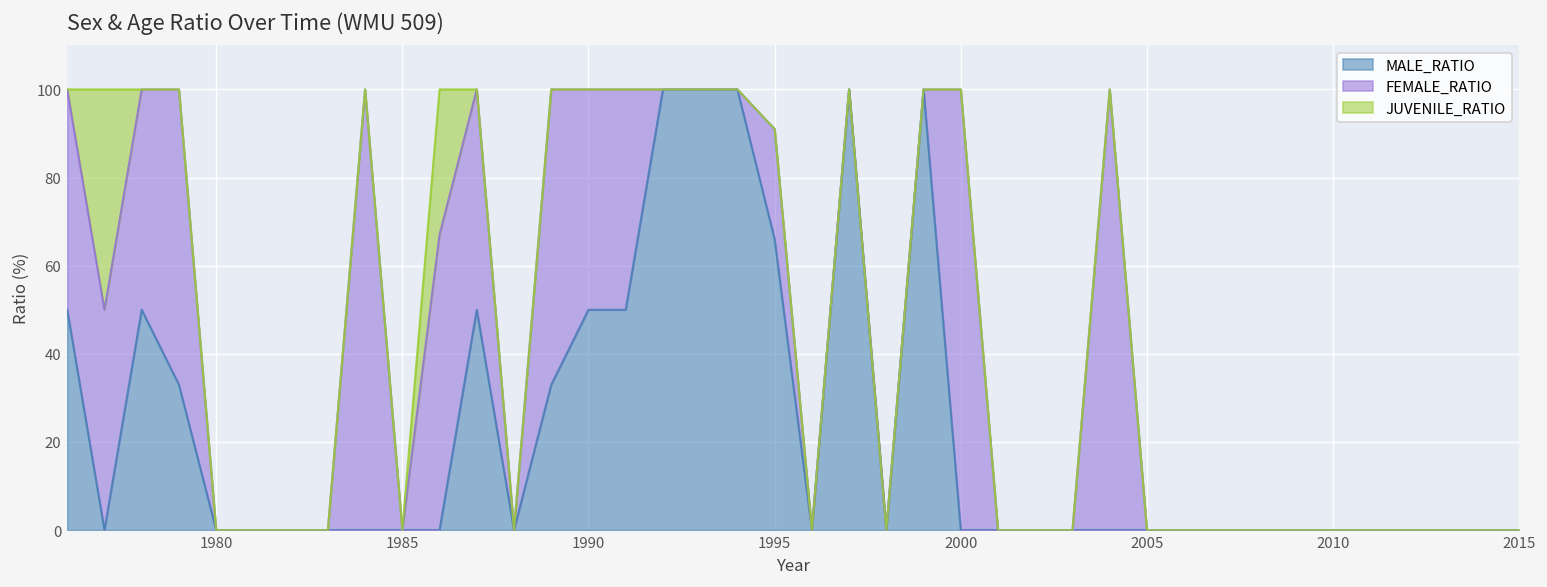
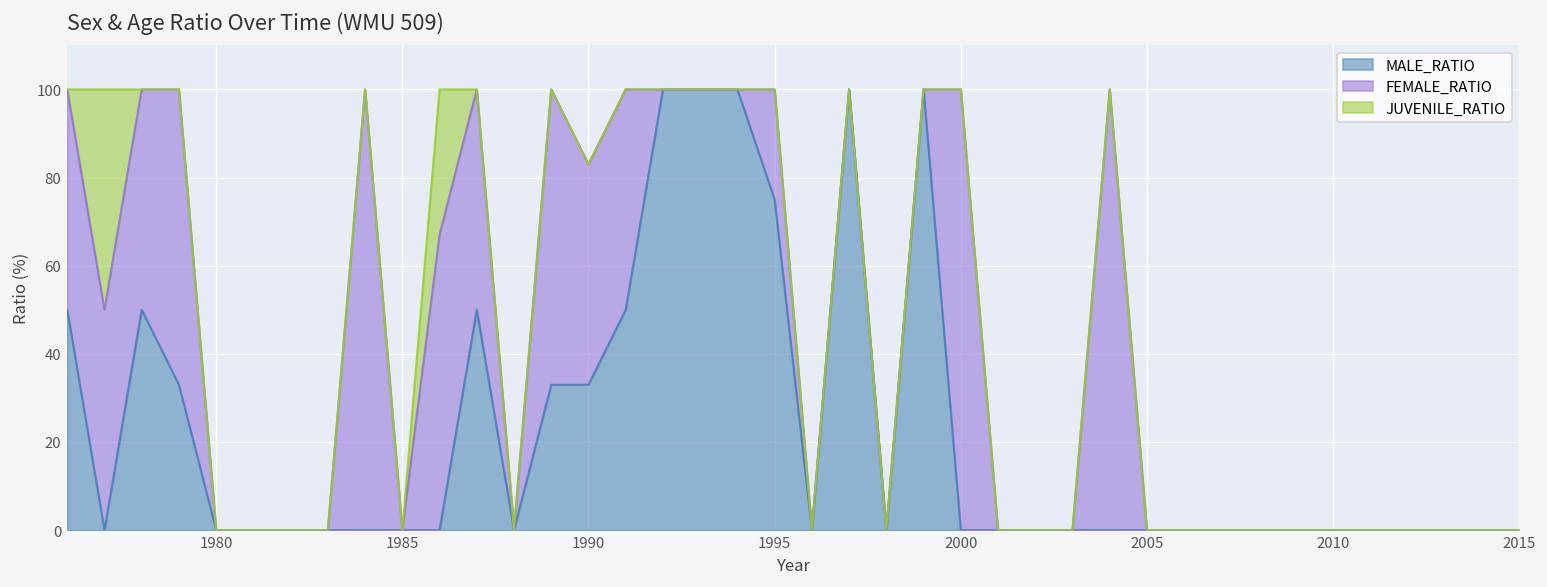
MALE_RATIO, 1990: 50 -> 33
MALE_RATIO, 1995: 66 -> 75
